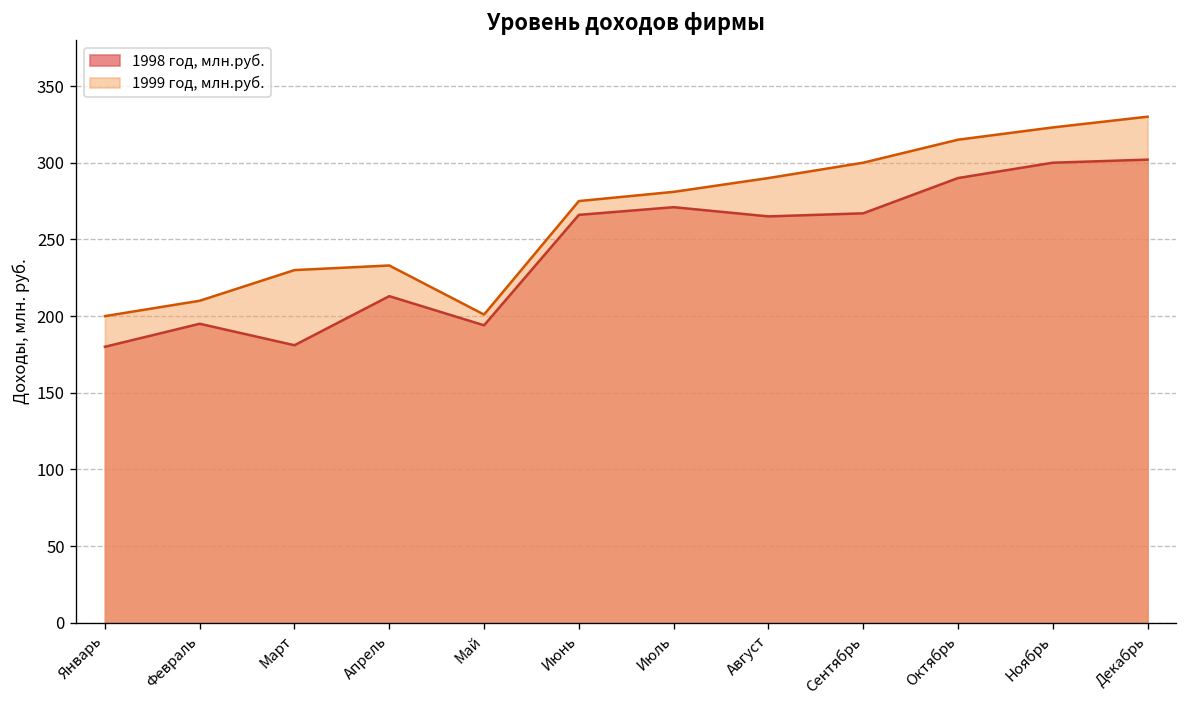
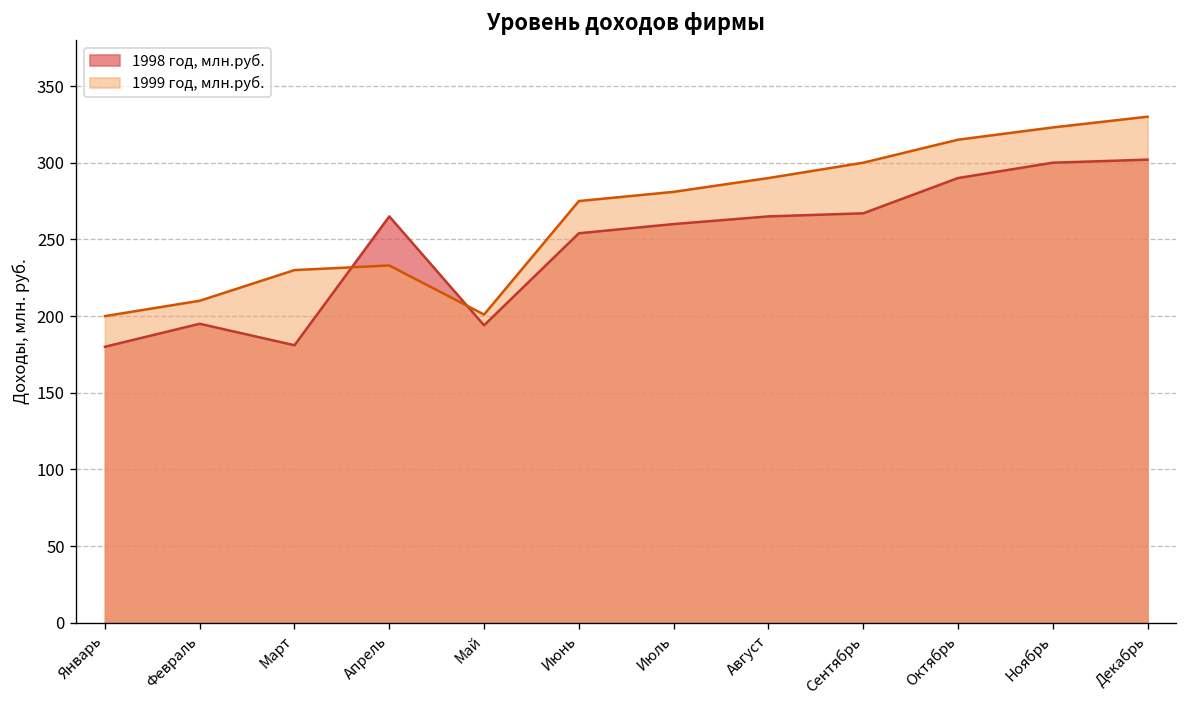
1998 год, млн.руб., Апрель: 213 -> 265
1998 год, млн.руб., Июнь: 266 -> 254
1998 год, млн.руб., Июль: 271 -> 260
